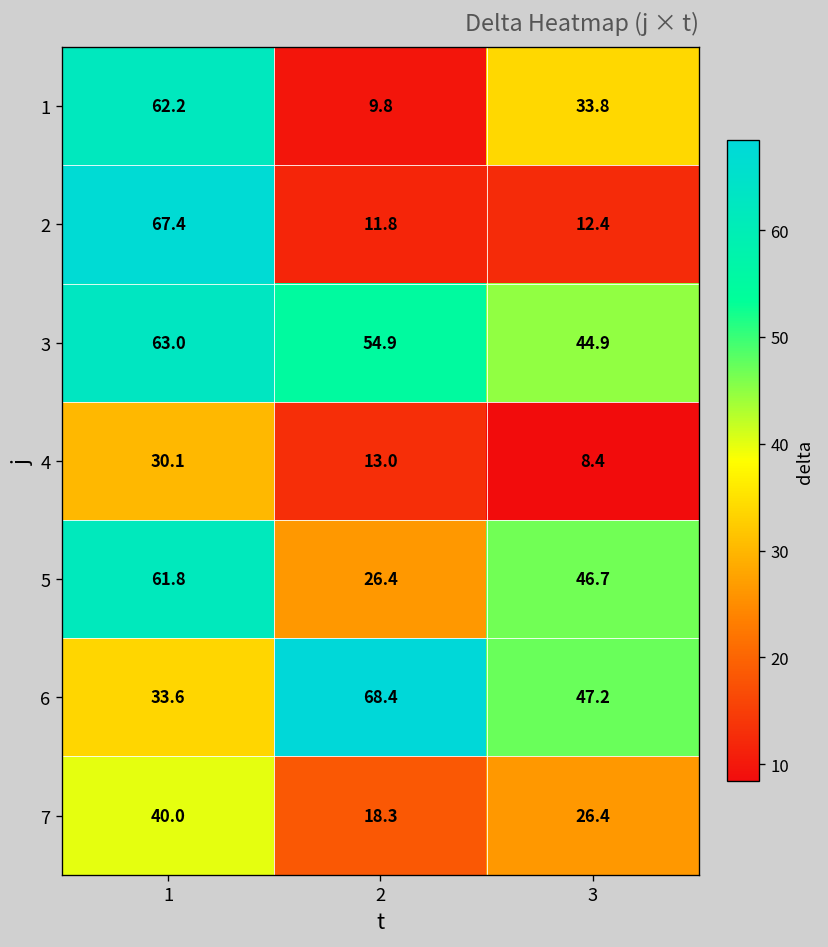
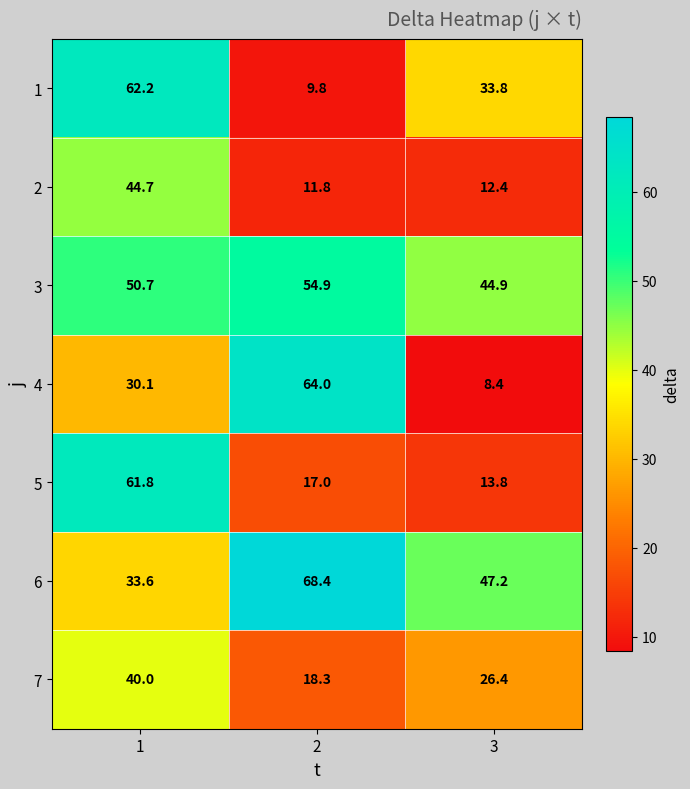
2, 1: 67.4 -> 44.7
3, 1: 63.0 -> 50.7
4, 2: 13.0 -> 64.0
5, 2: 26.4 -> 17.0
5, 3: 46.7 -> 13.8
